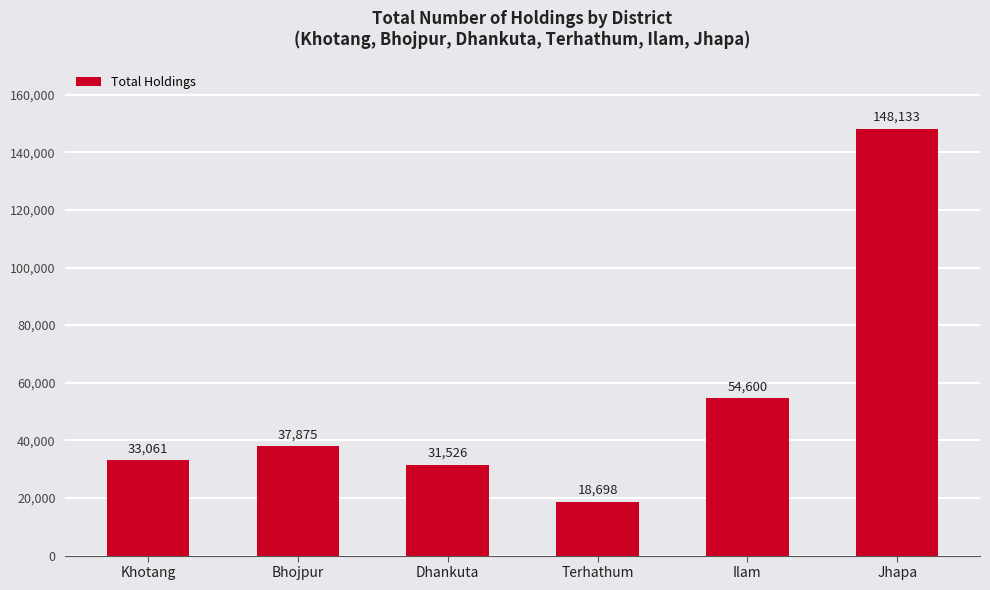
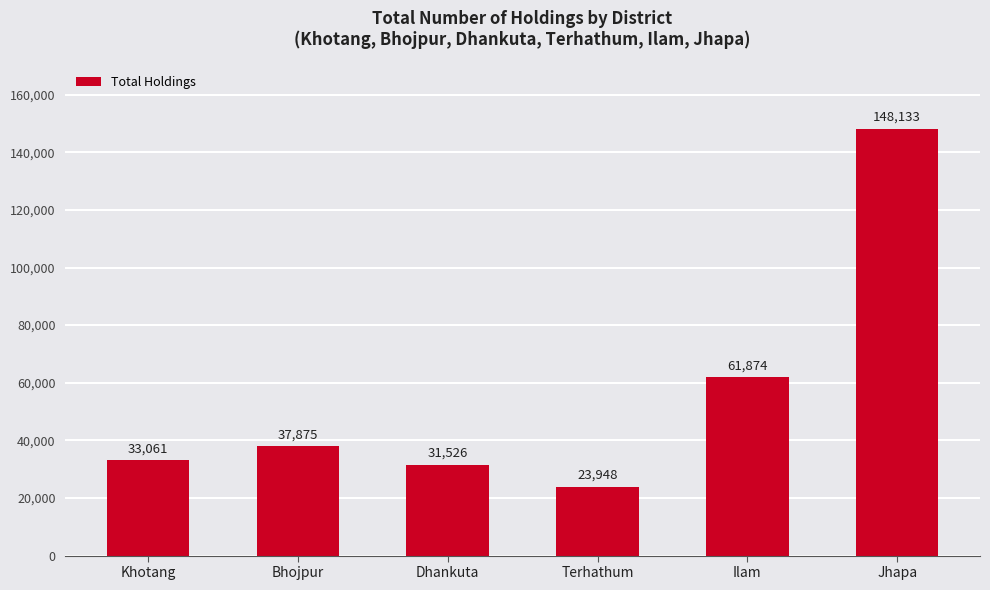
Terhathum: 18,698 -> 23,948
Ilam: 54,600 -> 61,874
